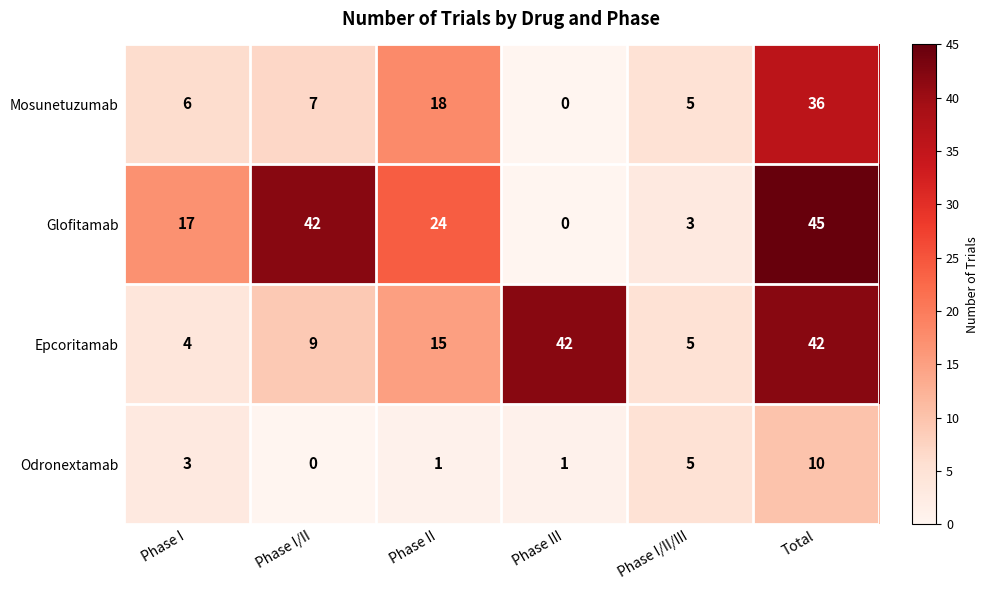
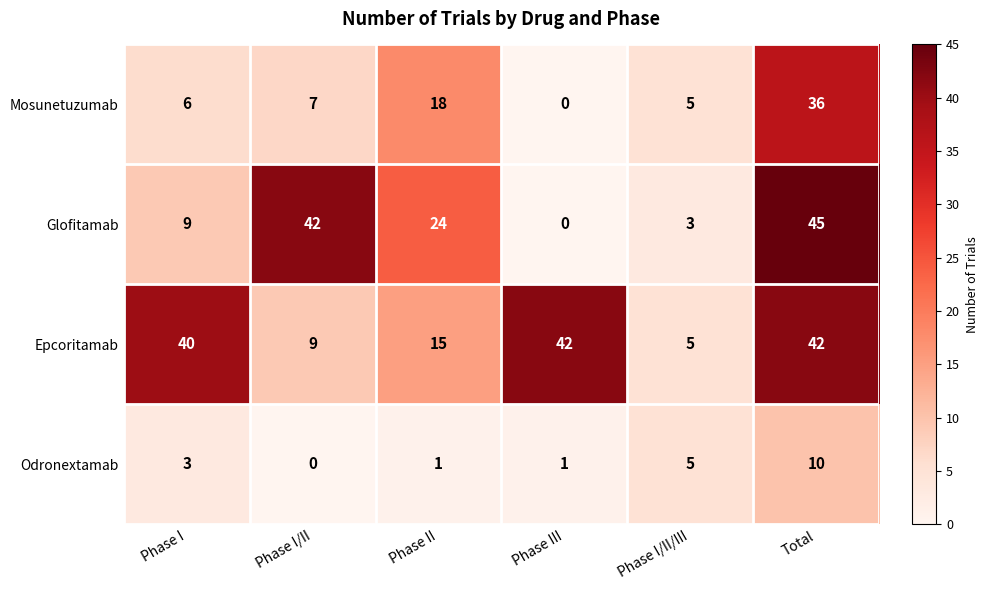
Glofitamab, Phase I: 17 -> 9
Epcoritamab, Phase I: 4 -> 40
